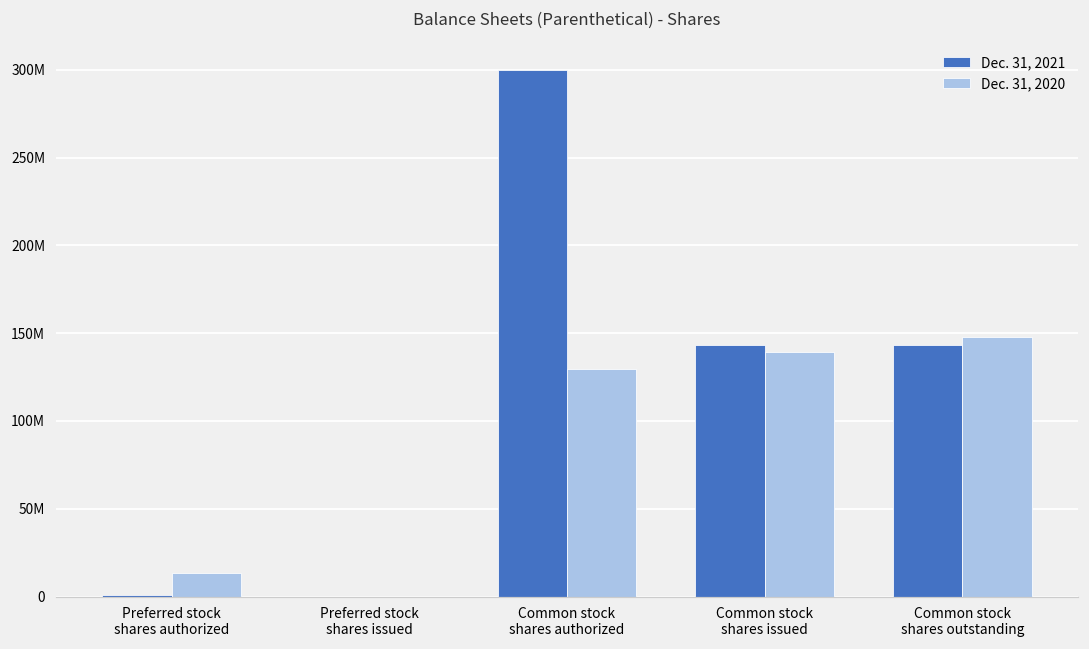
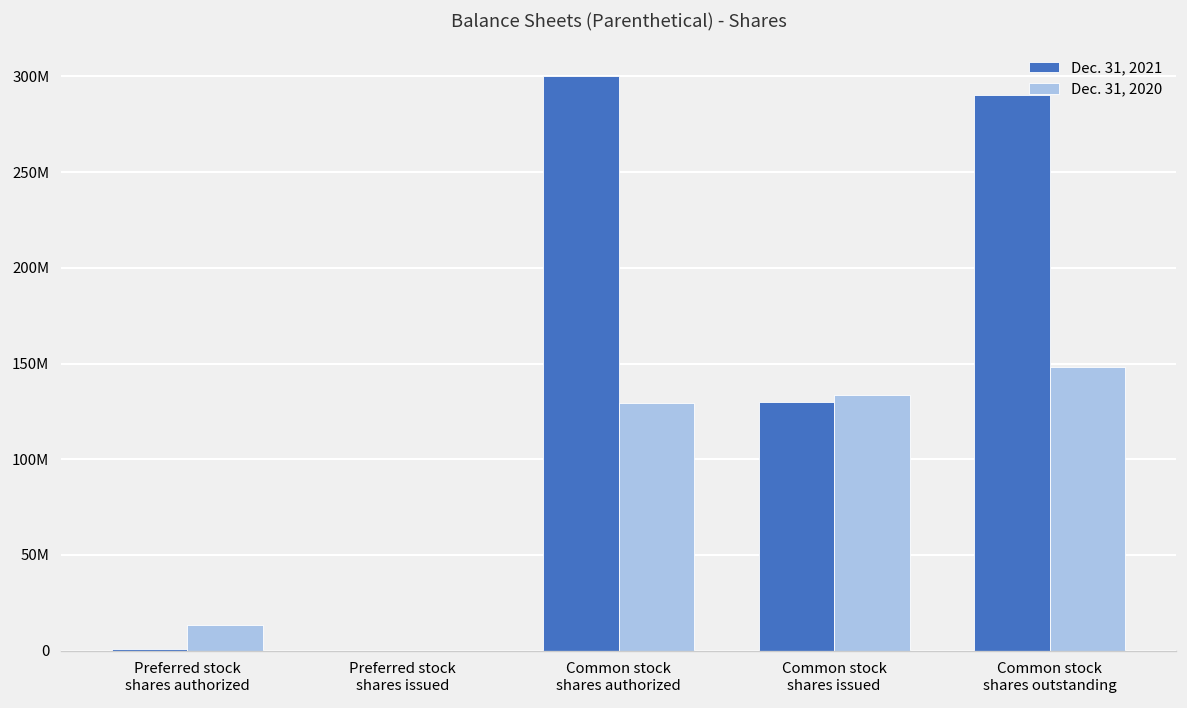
Dec. 31, 2021, Common stock shares issued: 144000000 -> 130000000
Dec. 31, 2020, Common stock shares issued: 140000000 -> 133000000
Dec. 31, 2021, Common stock shares outstanding: 144000000 -> 290000000
